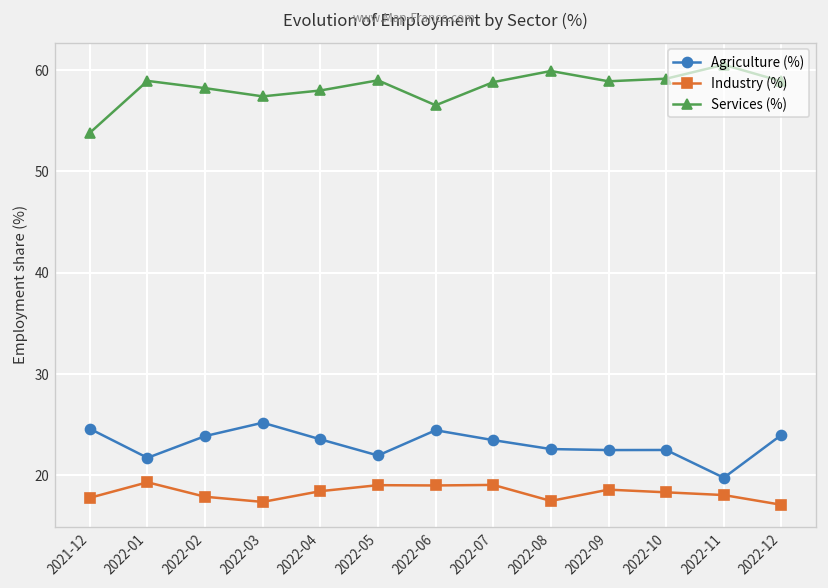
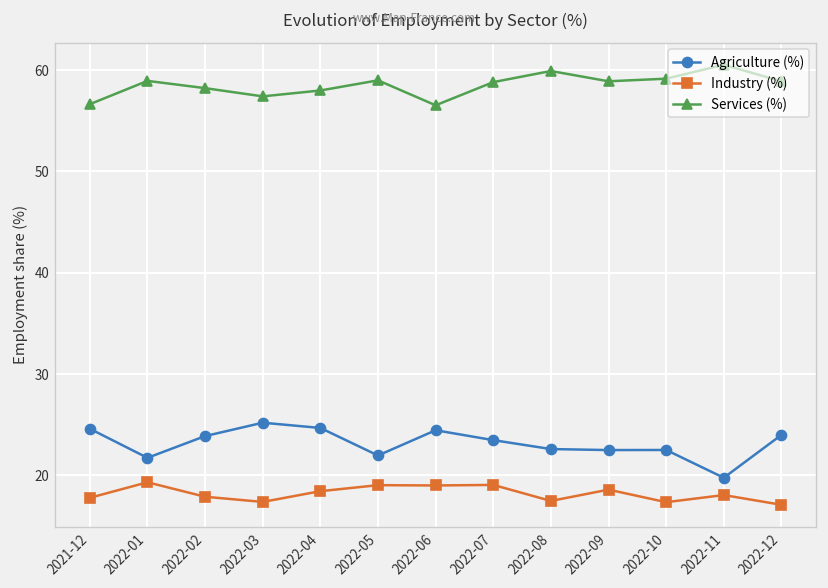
Services (%), 2021-12: 54 -> 57
Agriculture (%), 2022-04: 24 -> 25
Industry (%), 2022-10: 18 -> 17
